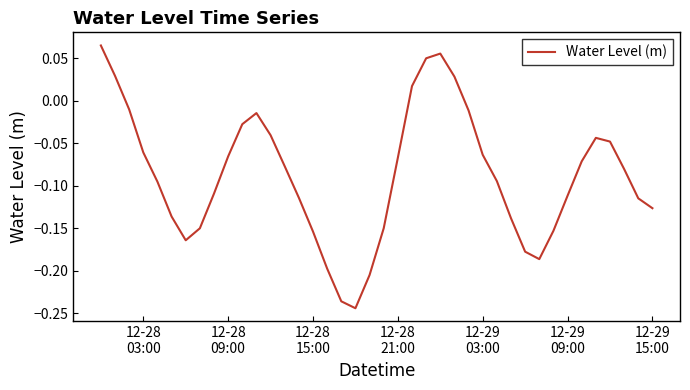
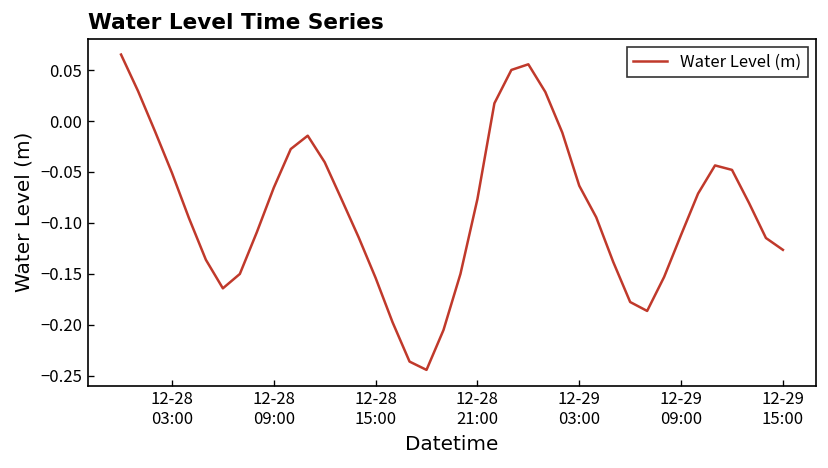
12-28 03:00: -0.06 -> -0.05
12-28 21:00: -0.07 -> -0.08
